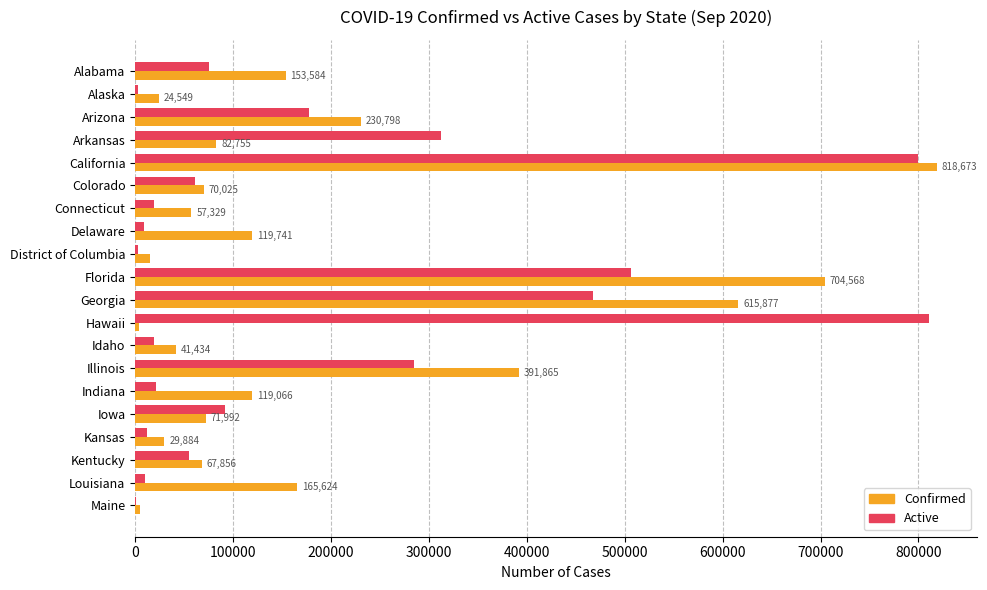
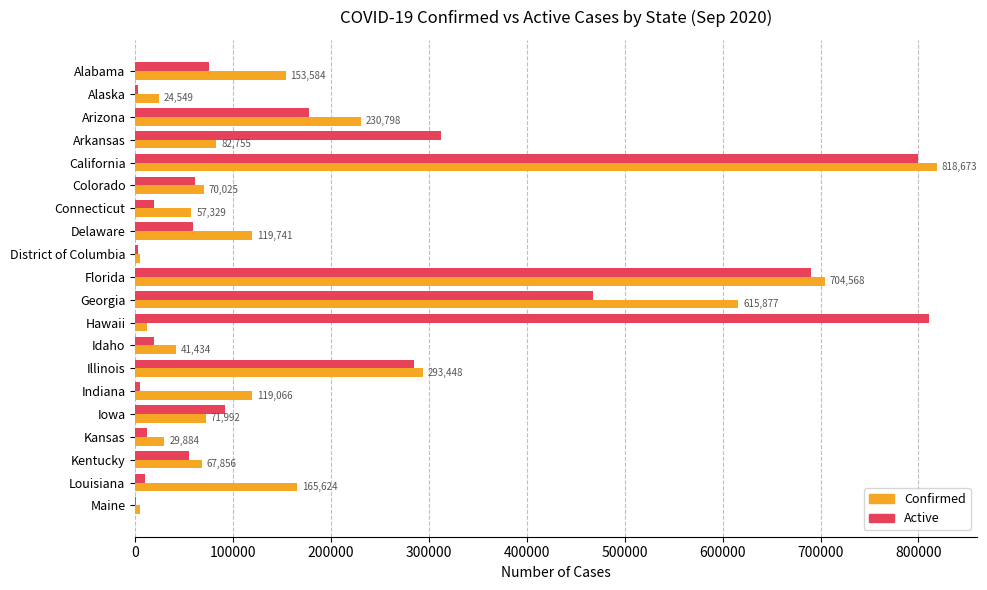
Active, Delaware: 10000 -> 60000
Confirmed, District of Columbia: 20000 -> 10000
Active, Florida: 510000 -> 690000
Confirmed, Hawaii: 0 -> 10000
Confirmed, Illinois: 391,865 -> 293,448
Active, Indiana: 20000 -> 10000
